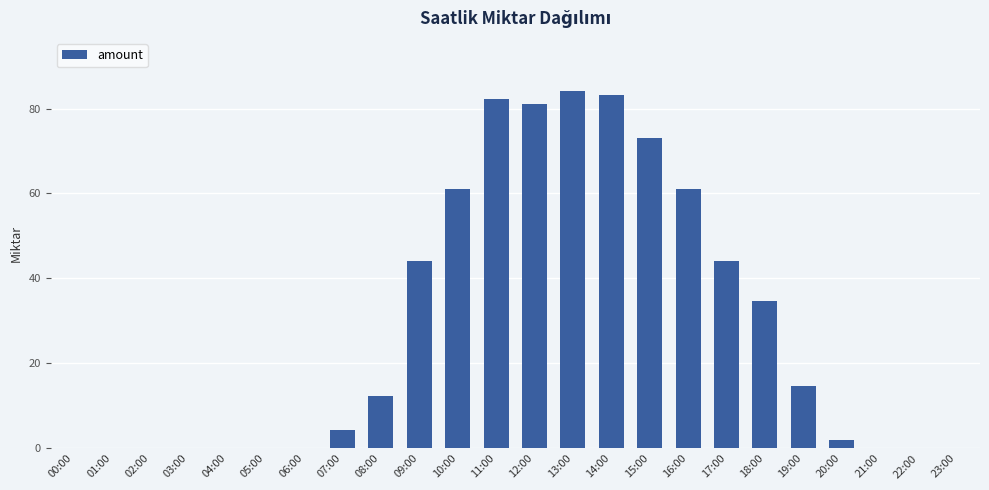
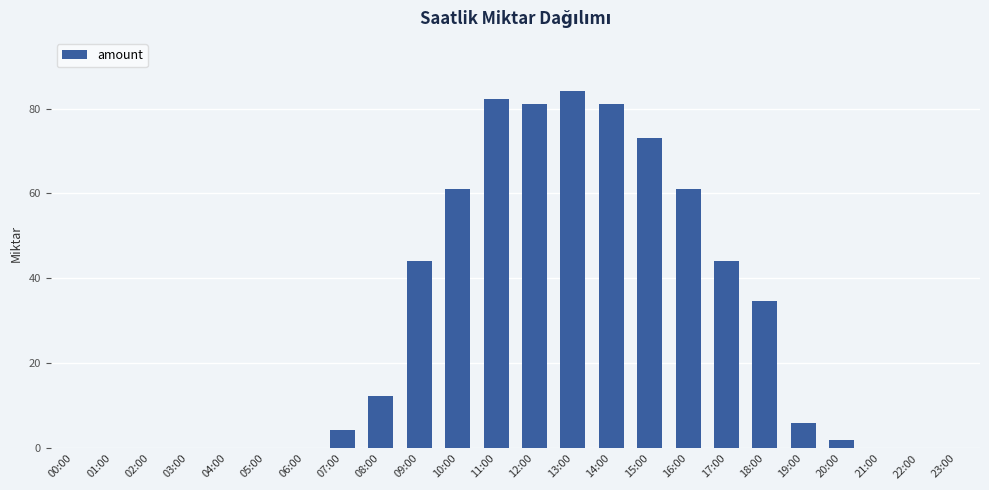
14:00: 83 -> 81
19:00: 15 -> 6
